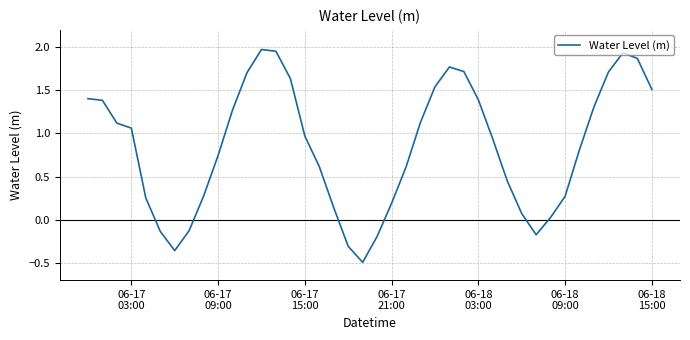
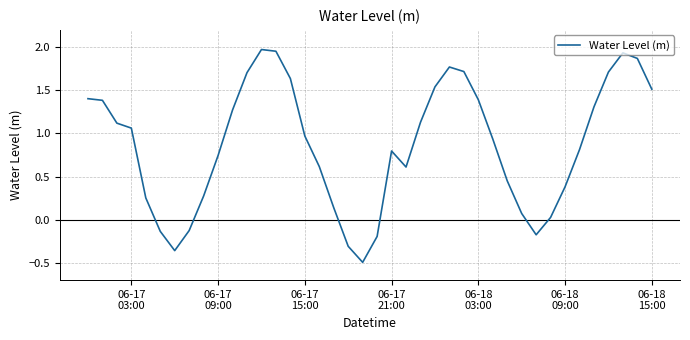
06-17 21:00: 0.2 -> 0.8
06-18 09:00: 0.3 -> 0.4
